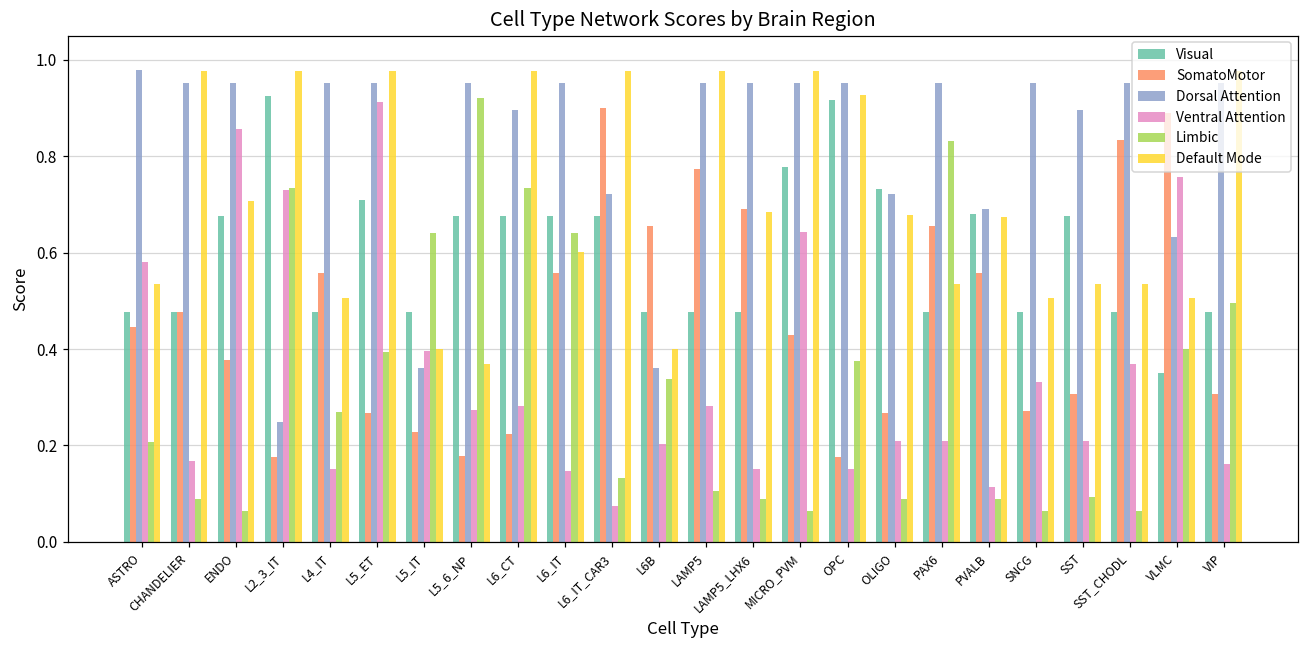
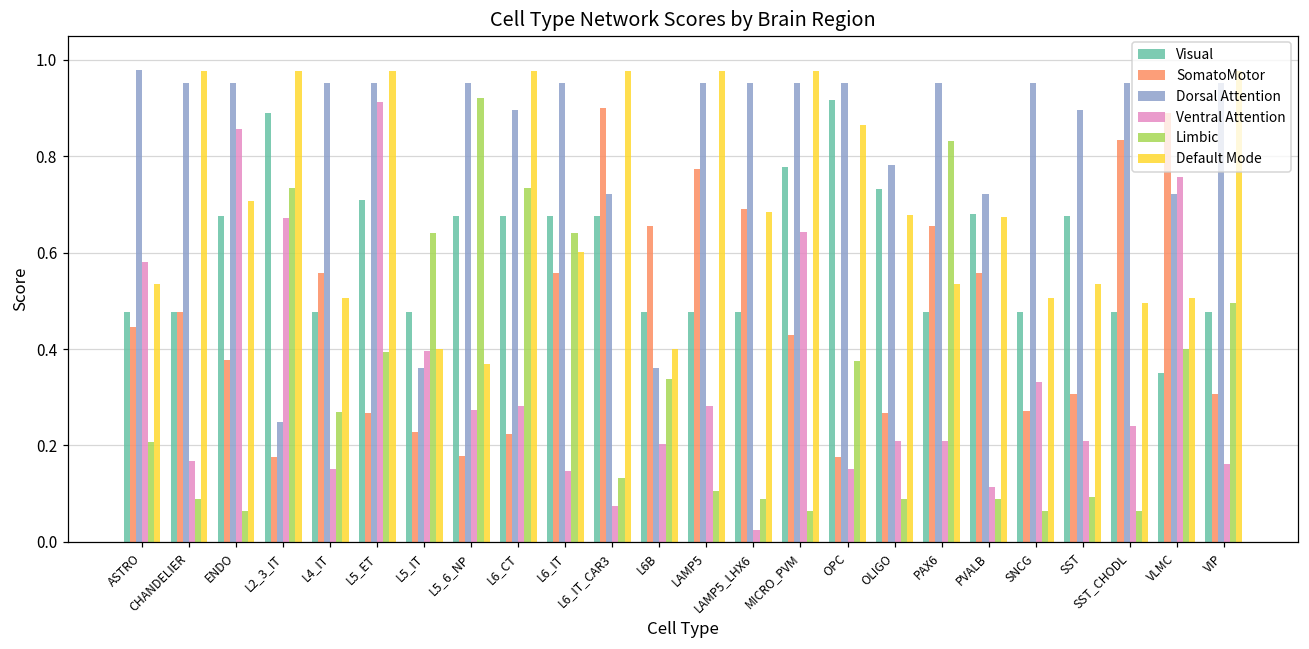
Visual, L2_3_IT: 0.93 -> 0.89
Ventral Attention, L2_3_IT: 0.73 -> 0.67
Ventral Attention, LAMP5_LHX6: 0.15 -> 0.03
Default Mode, OPC: 0.93 -> 0.86
Dorsal Attention, OLIGO: 0.72 -> 0.78
Dorsal Attention, PVALB: 0.69 -> 0.72
Ventral Attention, SST_CHODL: 0.37 -> 0.24
Default Mode, SST_CHODL: 0.53 -> 0.50
Dorsal Attention, VLMC: 0.63 -> 0.72
